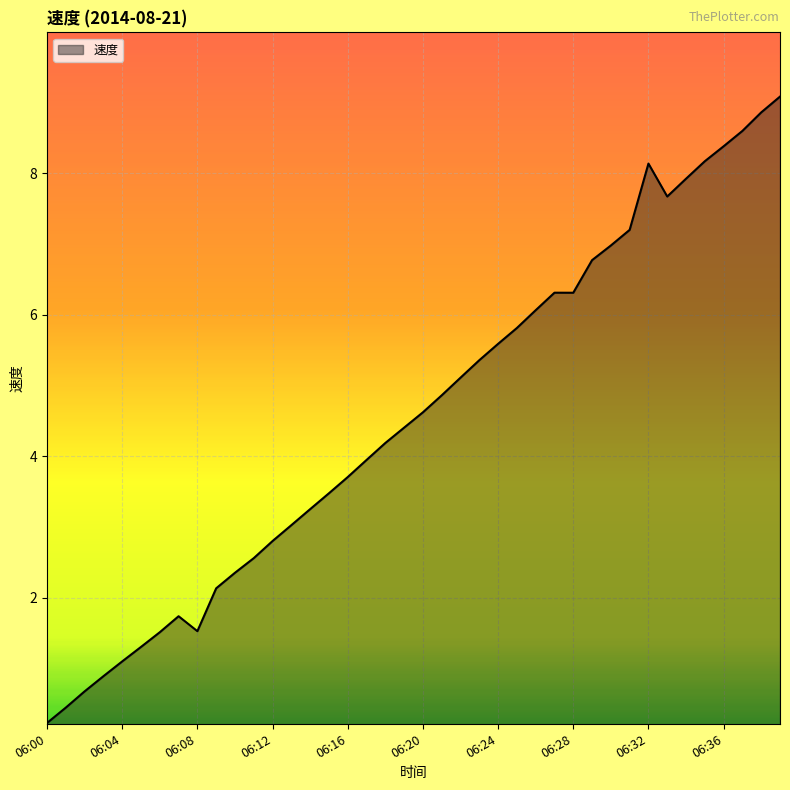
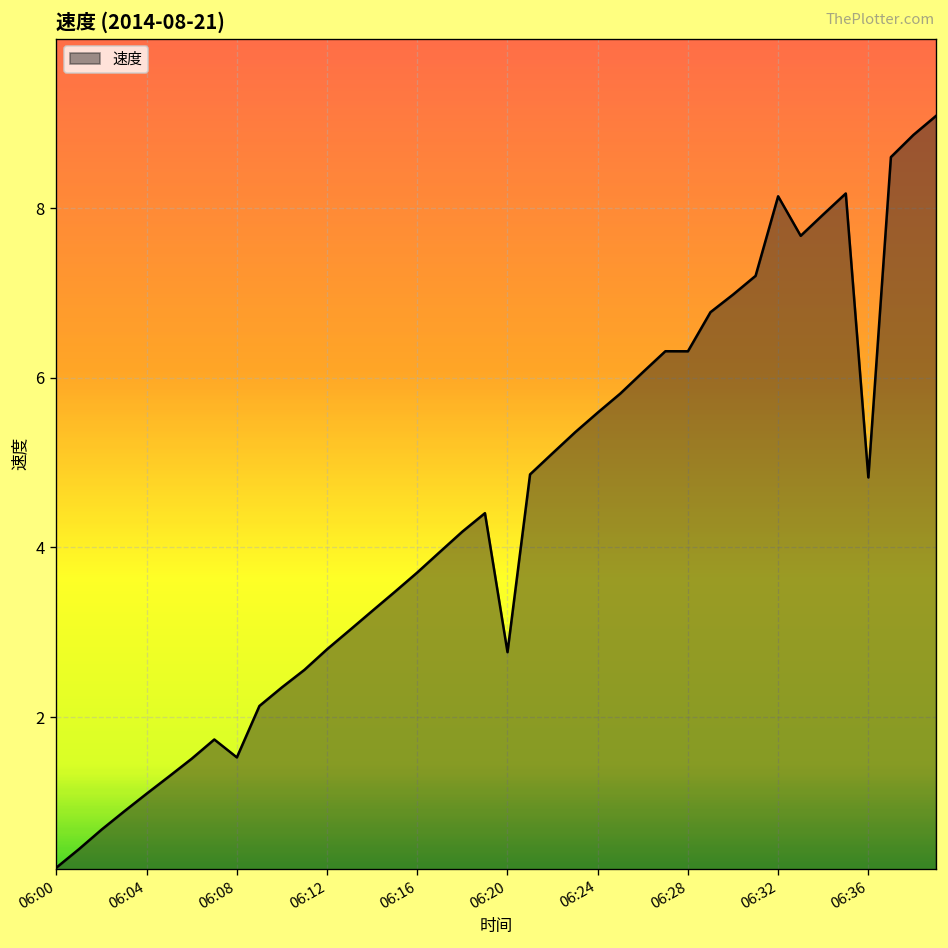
06:20: 4.6 -> 2.8
06:36: 8.4 -> 4.8
